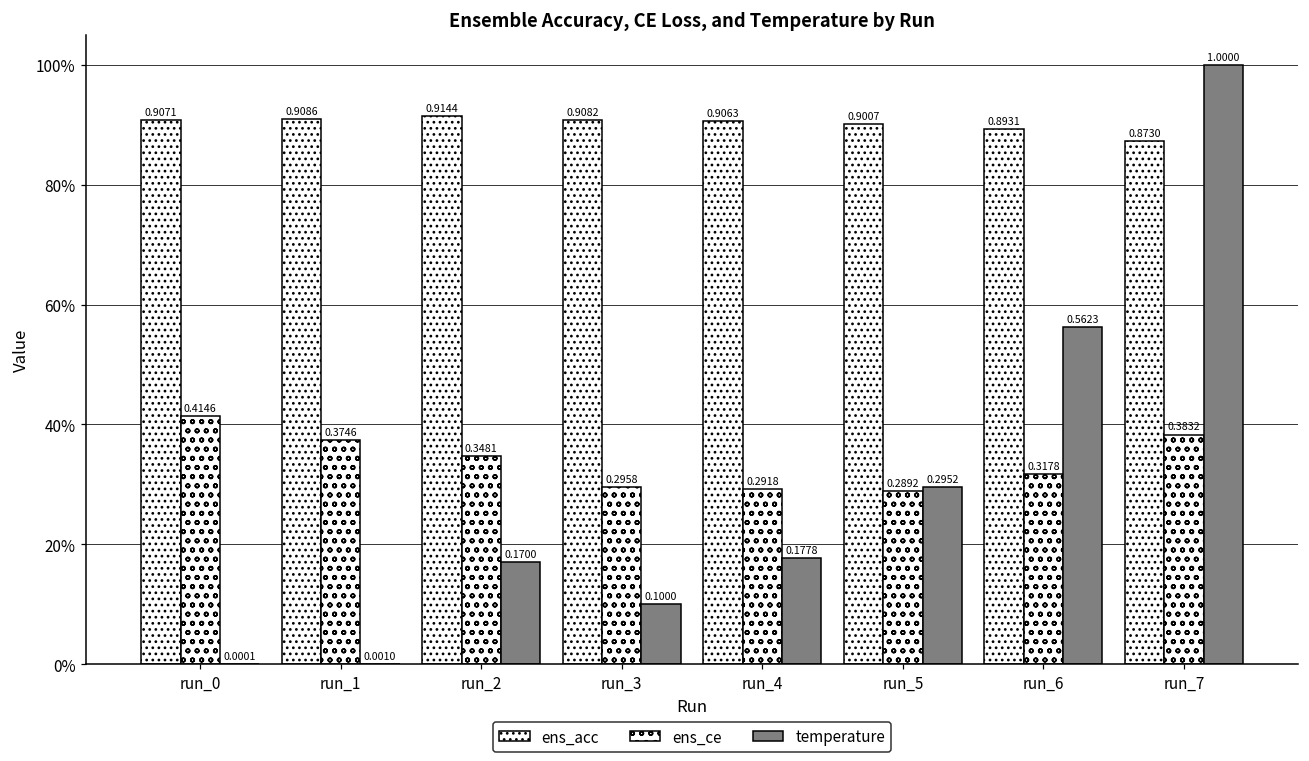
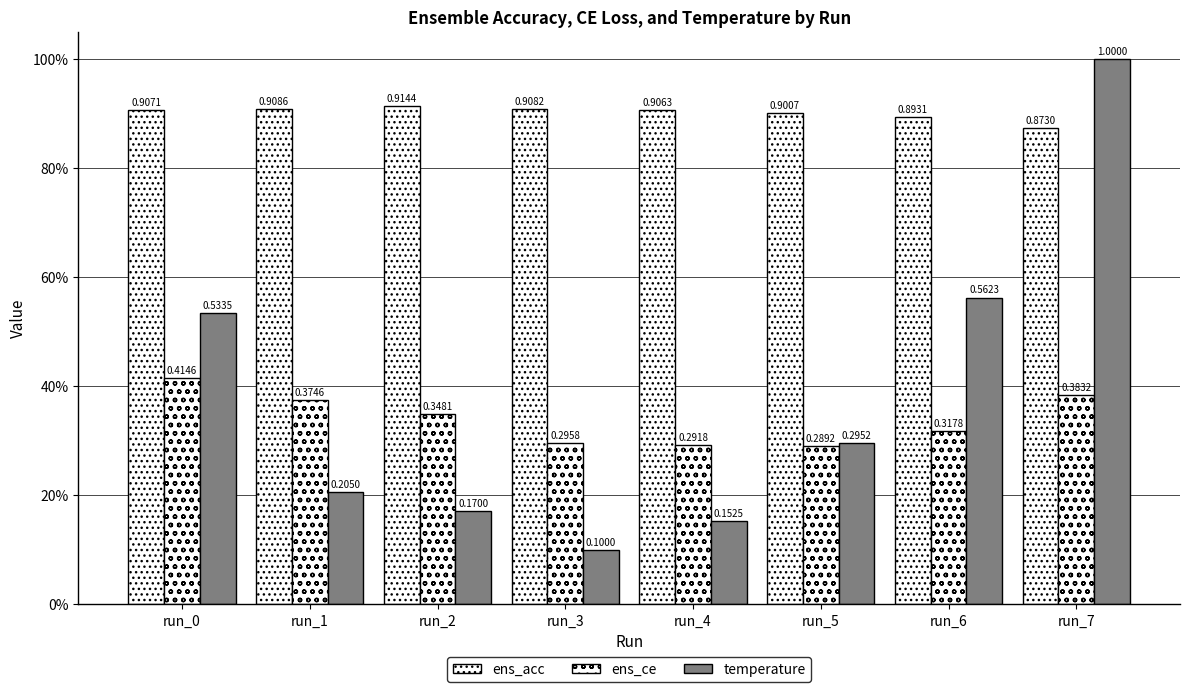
temperature, run_0: 0.0001 -> 0.5335
temperature, run_1: 0.0010 -> 0.2050
temperature, run_4: 0.1778 -> 0.1525
